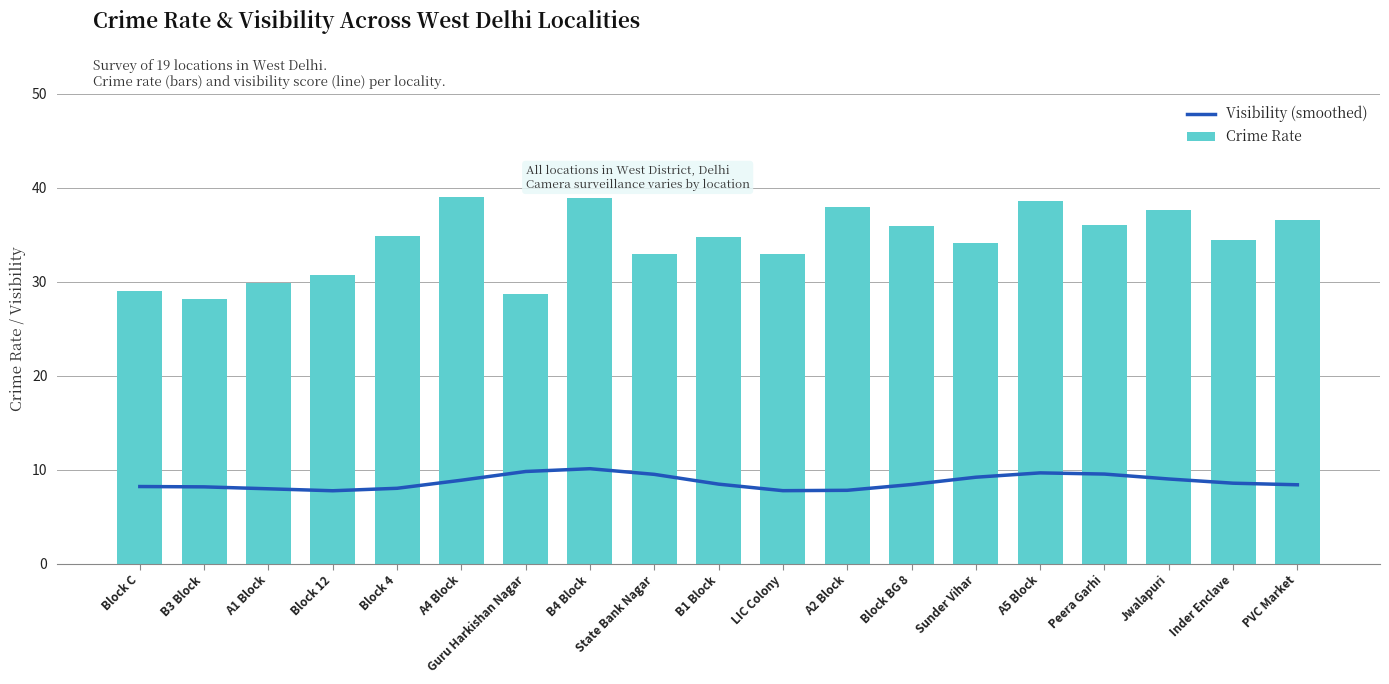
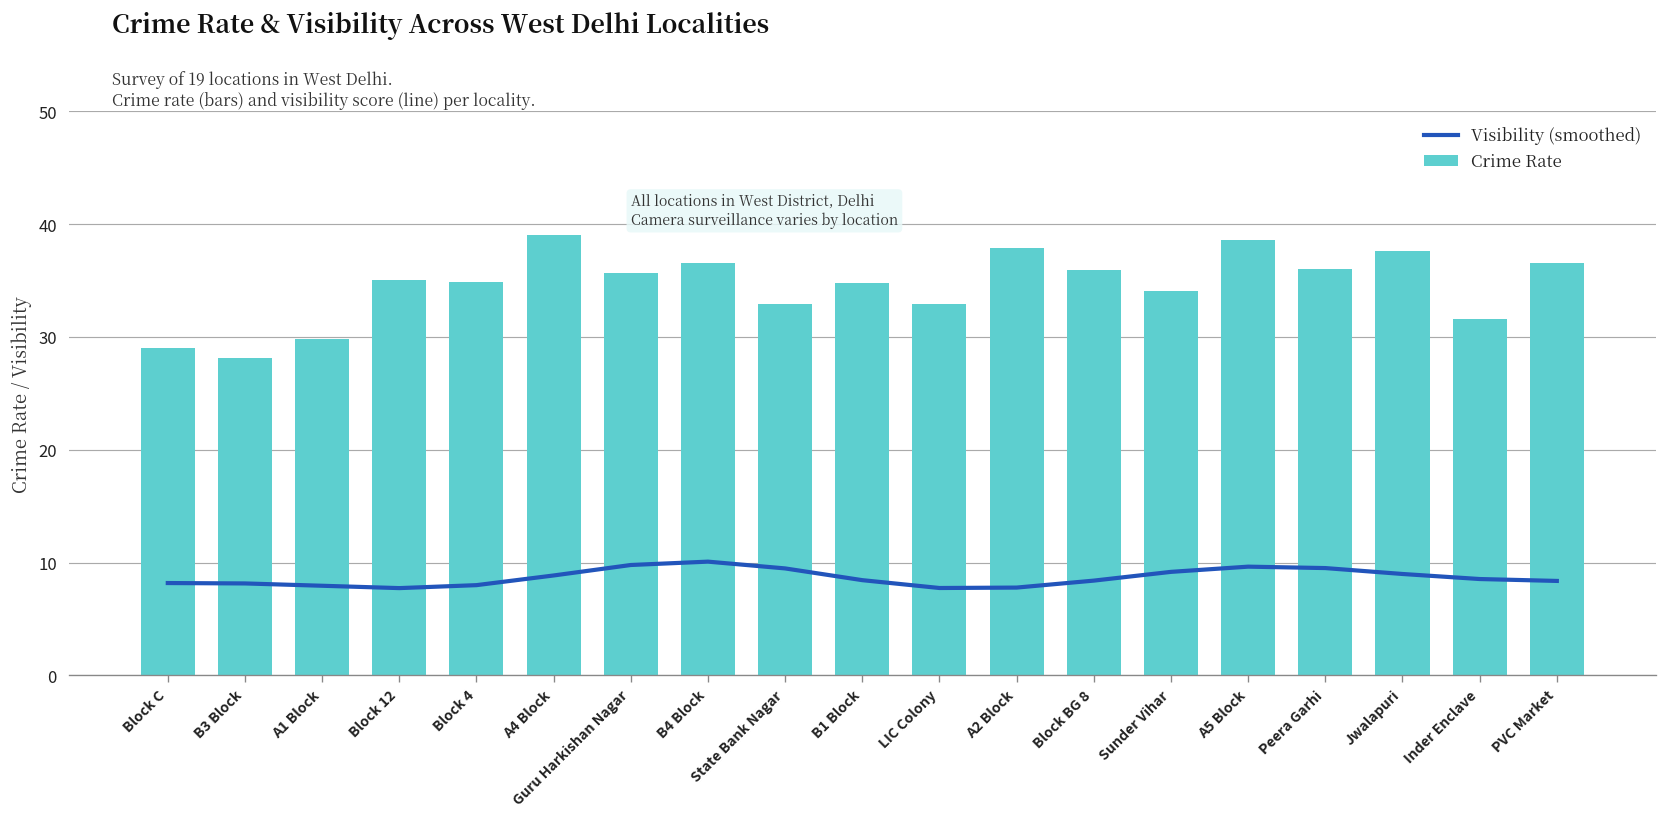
Crime Rate, Block 12: 31 -> 35
Crime Rate, Guru Harkishan Nagar: 29 -> 36
Crime Rate, B4 Block: 39 -> 37
Crime Rate, Inder Enclave: 34 -> 32
